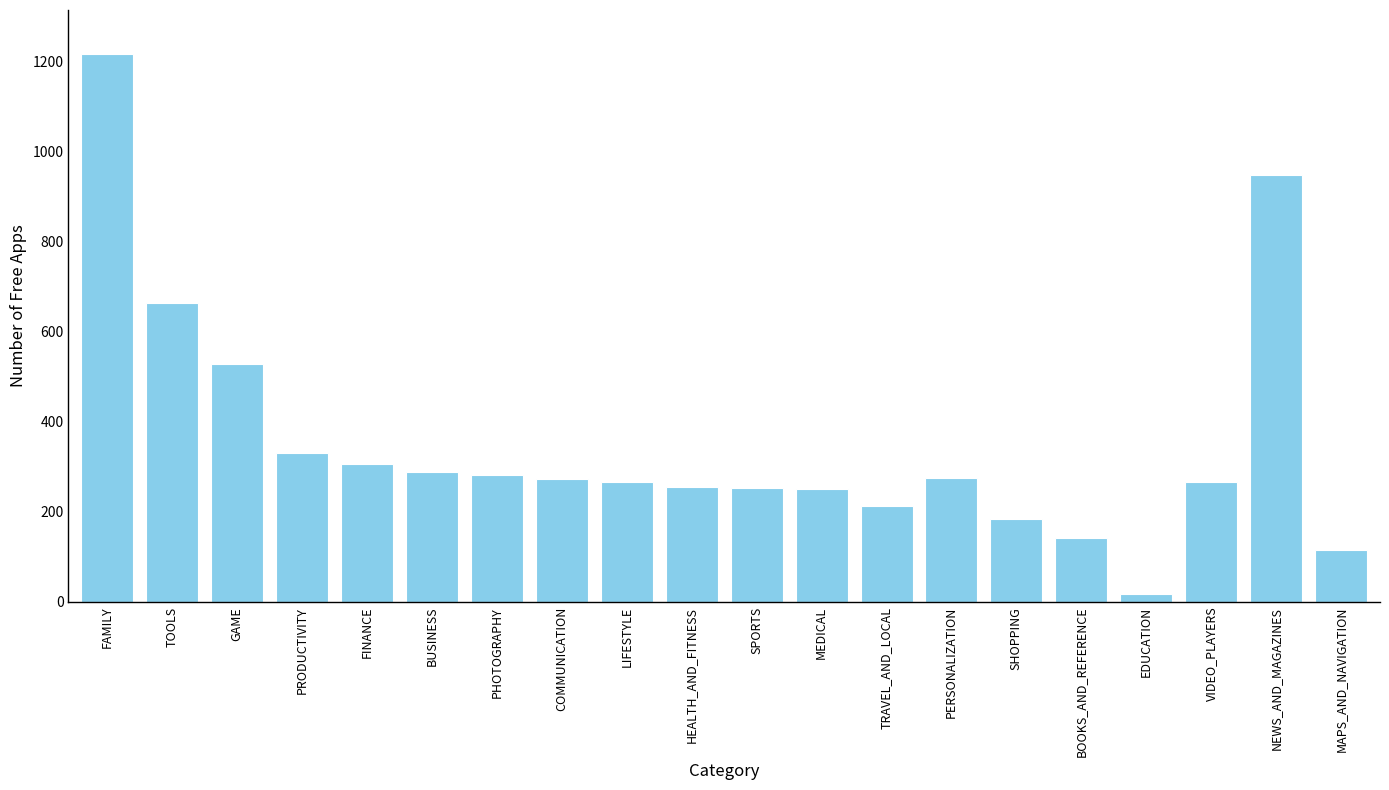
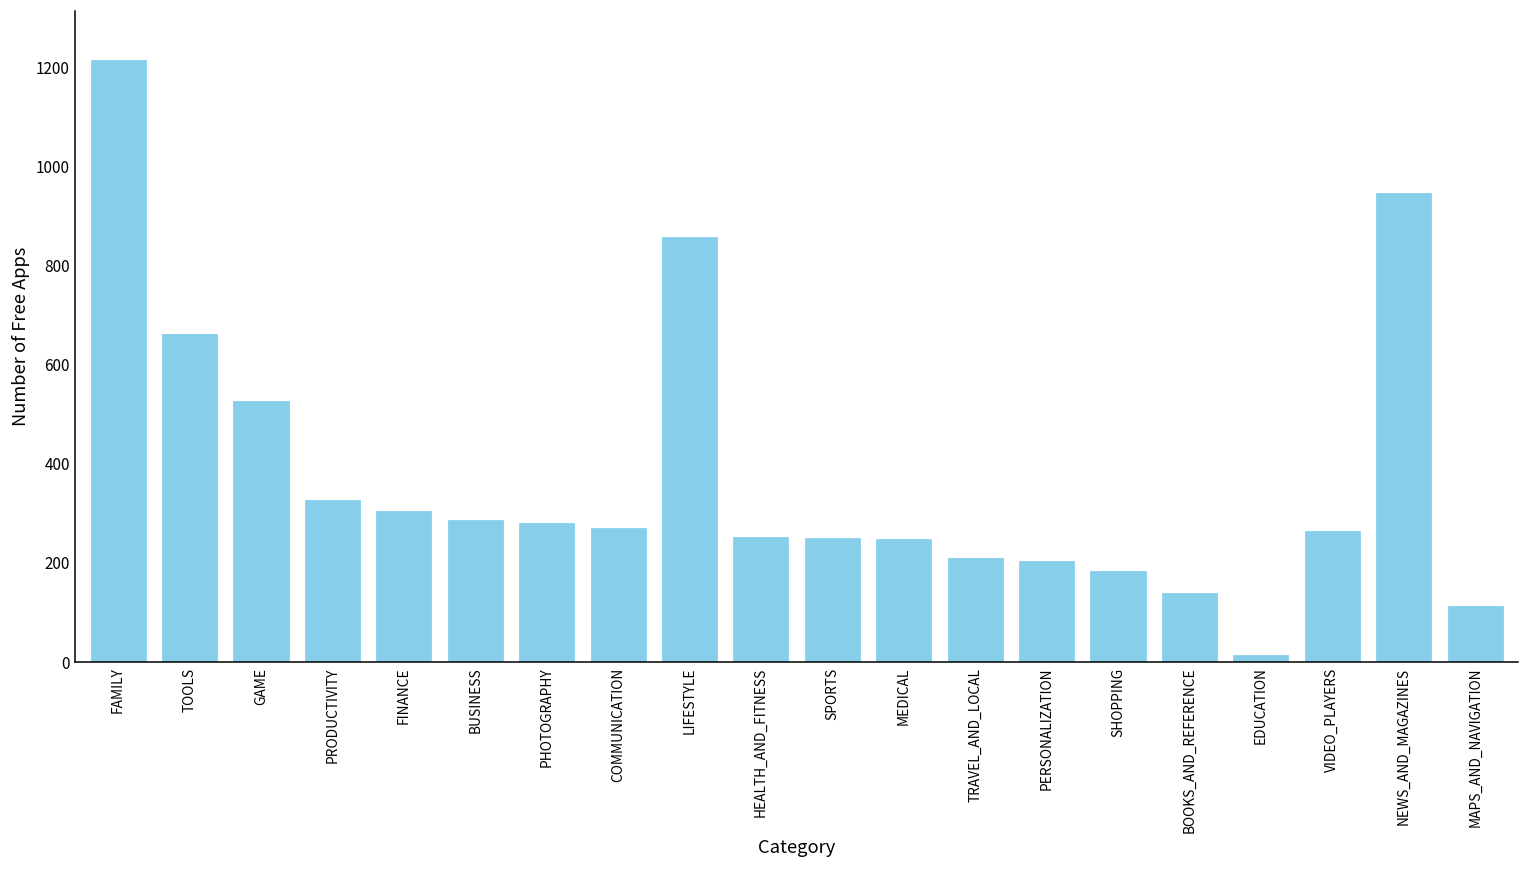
LIFESTYLE: 270 -> 860
PERSONALIZATION: 280 -> 210
